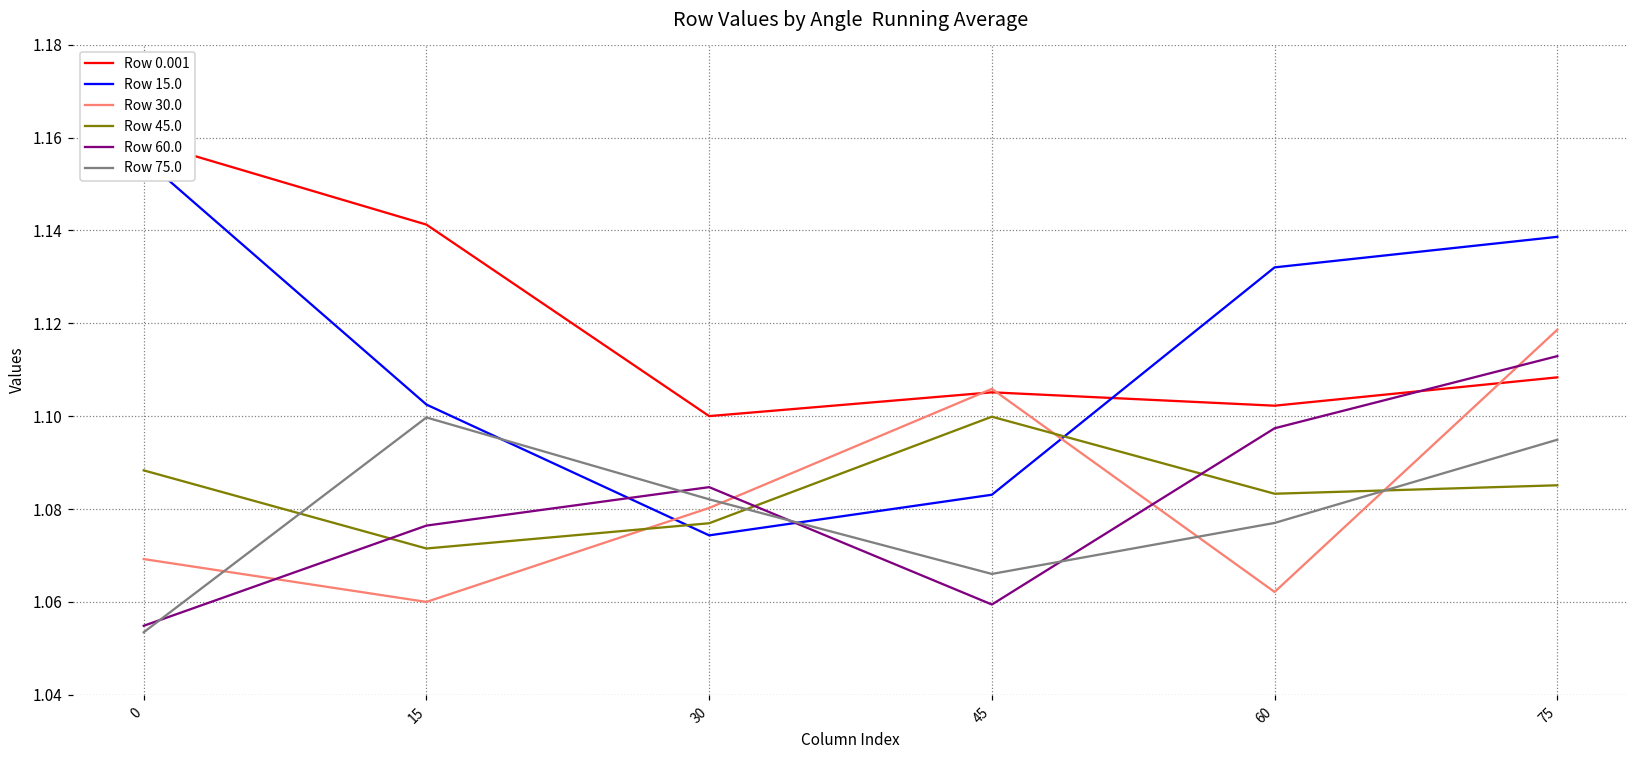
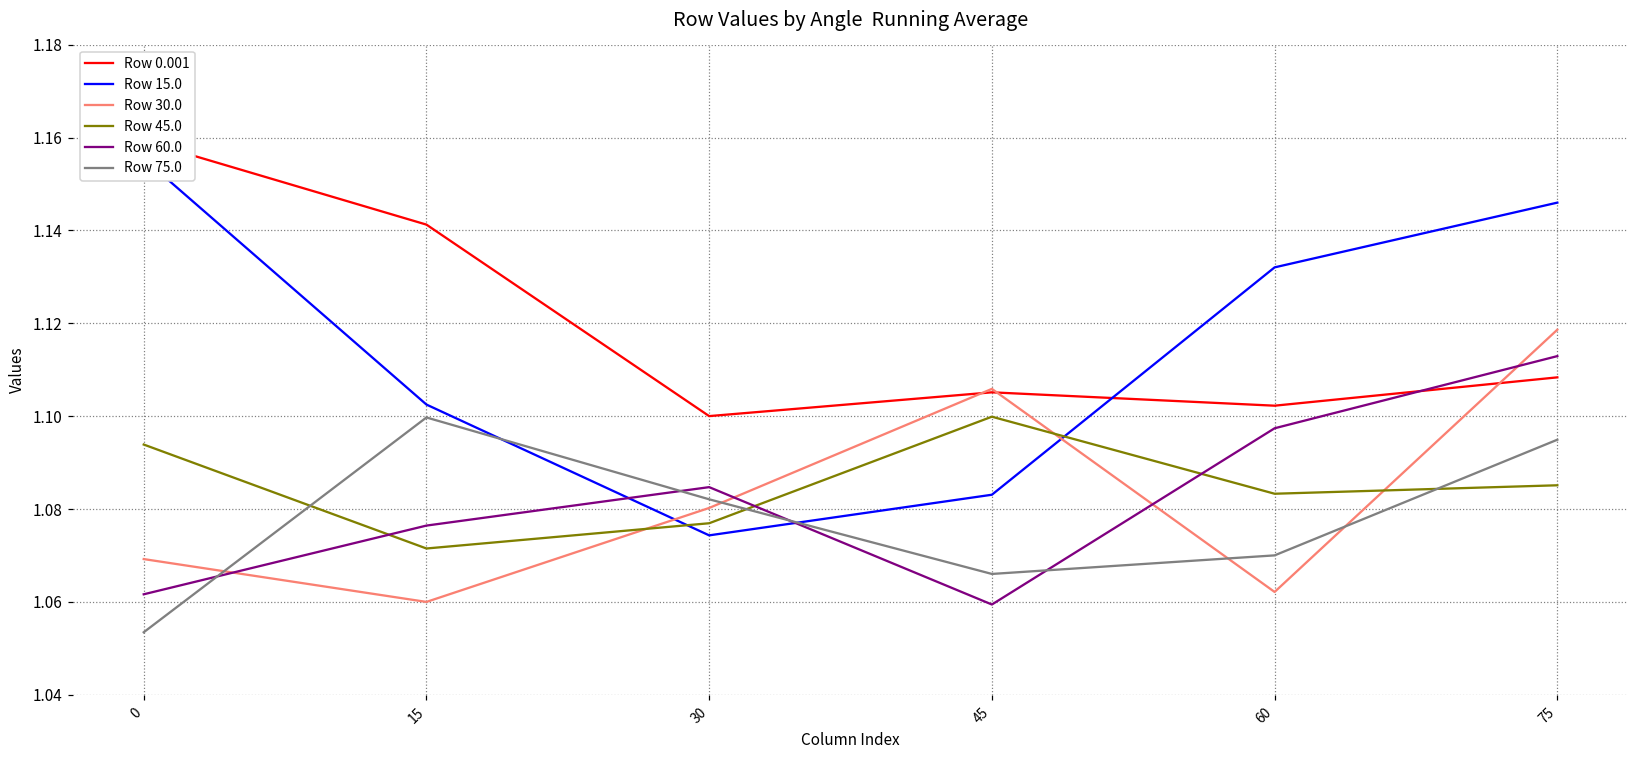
Row 45.0, 0: 1.088 -> 1.094
Row 60.0, 0: 1.055 -> 1.062
Row 75.0, 60: 1.077 -> 1.070
Row 15.0, 75: 1.139 -> 1.146
